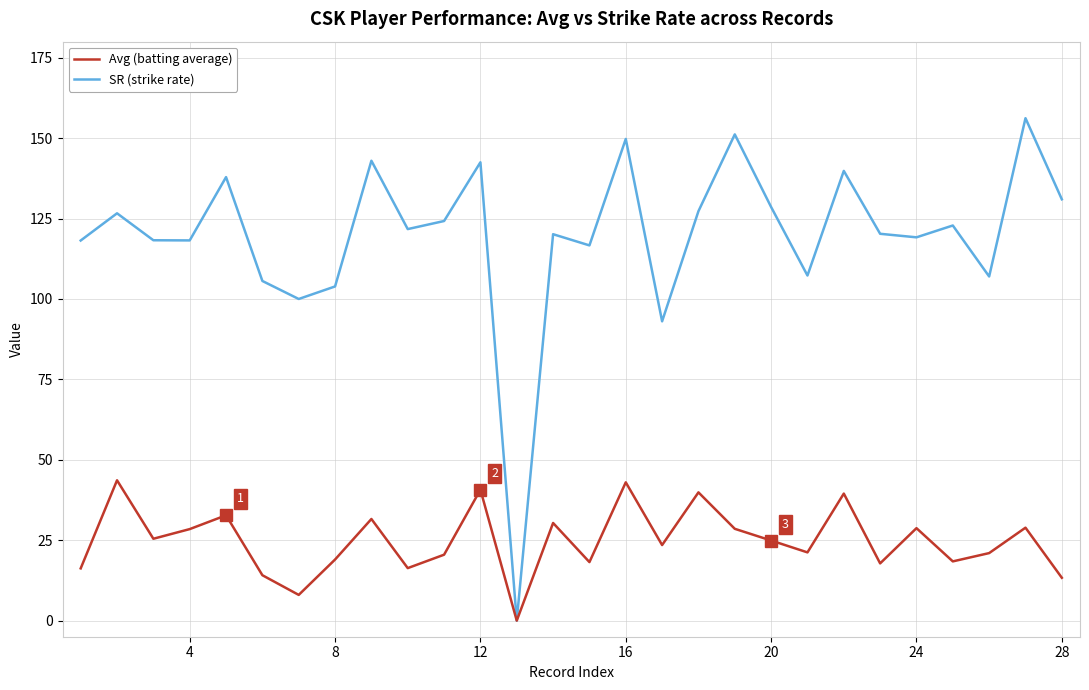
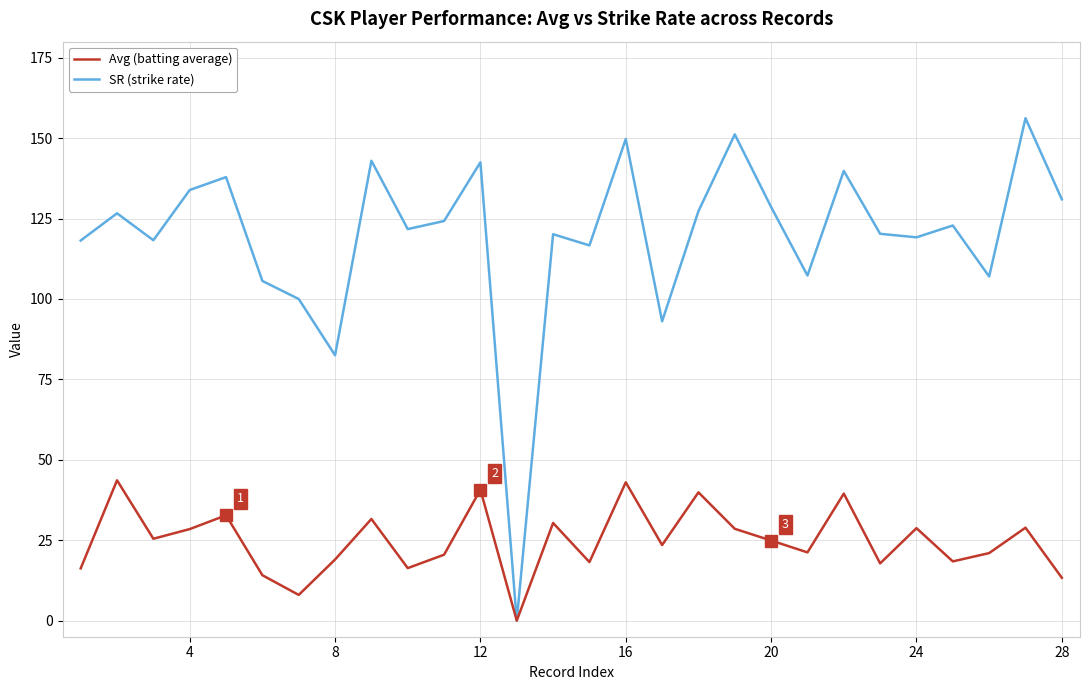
SR (strike rate), 4: 118 -> 134
SR (strike rate), 8: 104 -> 83
